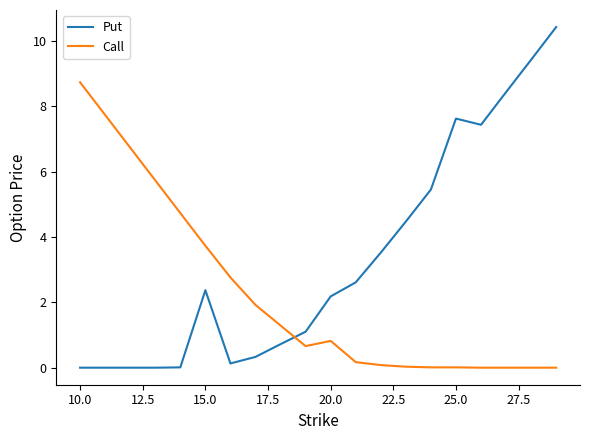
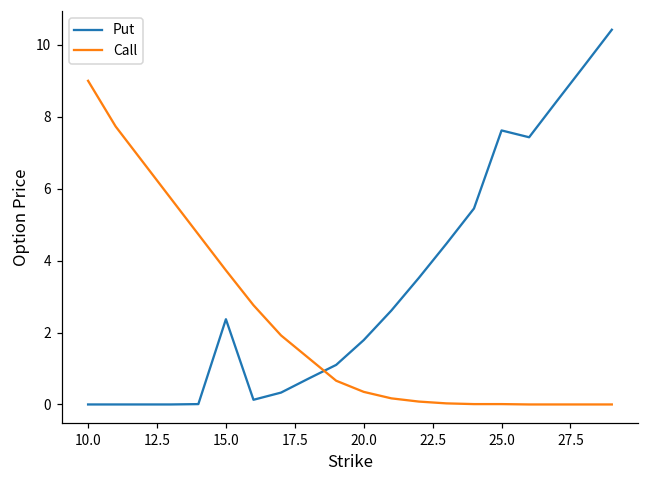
Call, 10.0: 8.7 -> 9.0
Put, 20.0: 2.2 -> 1.8
Call, 20.0: 0.8 -> 0.4
